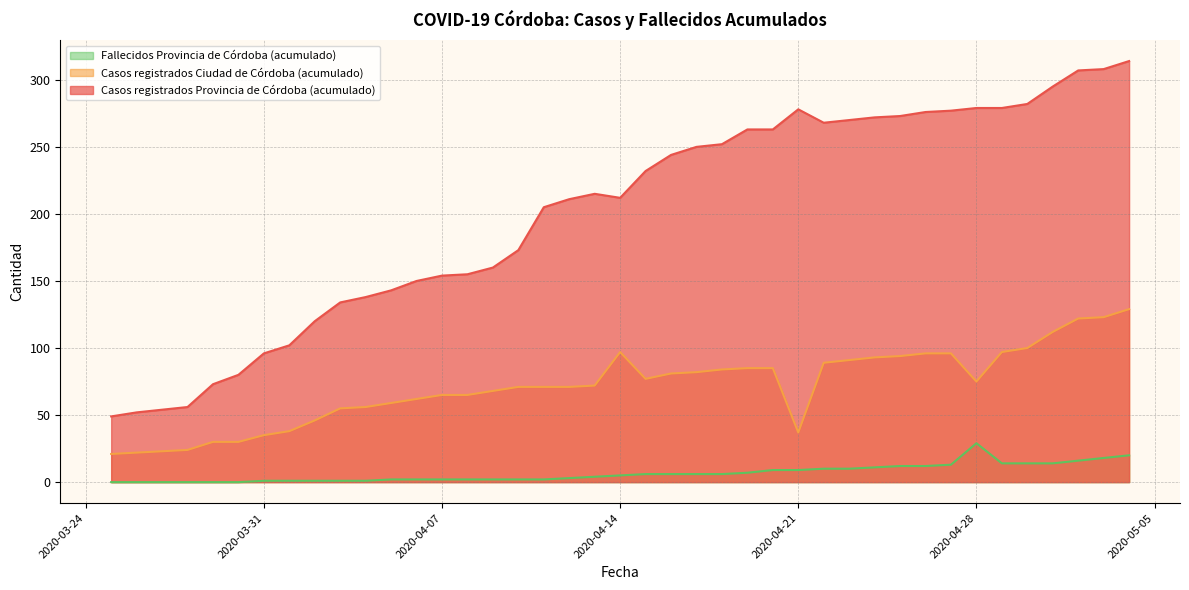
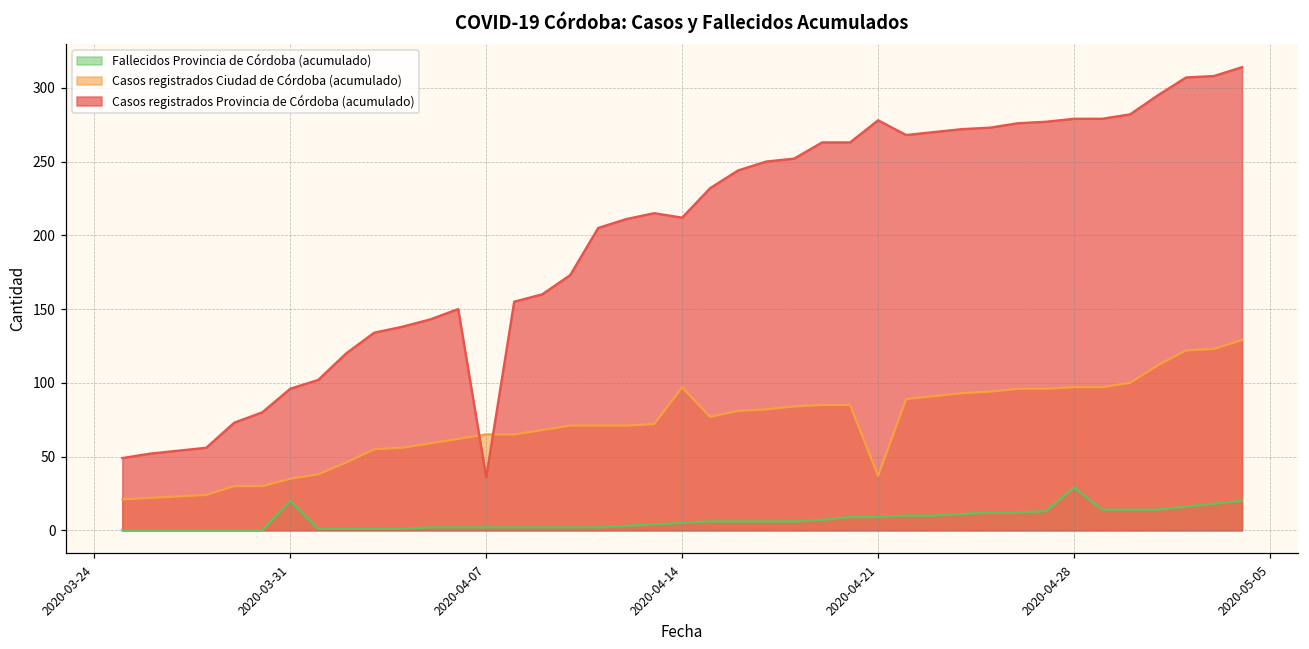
Fallecidos Provincia de Córdoba (acumulado), 2020-03-31: 1 -> 20
Casos registrados Provincia de Córdoba (acumulado), 2020-04-07: 154 -> 36
Casos registrados Ciudad de Córdoba (acumulado), 2020-04-28: 75 -> 97
